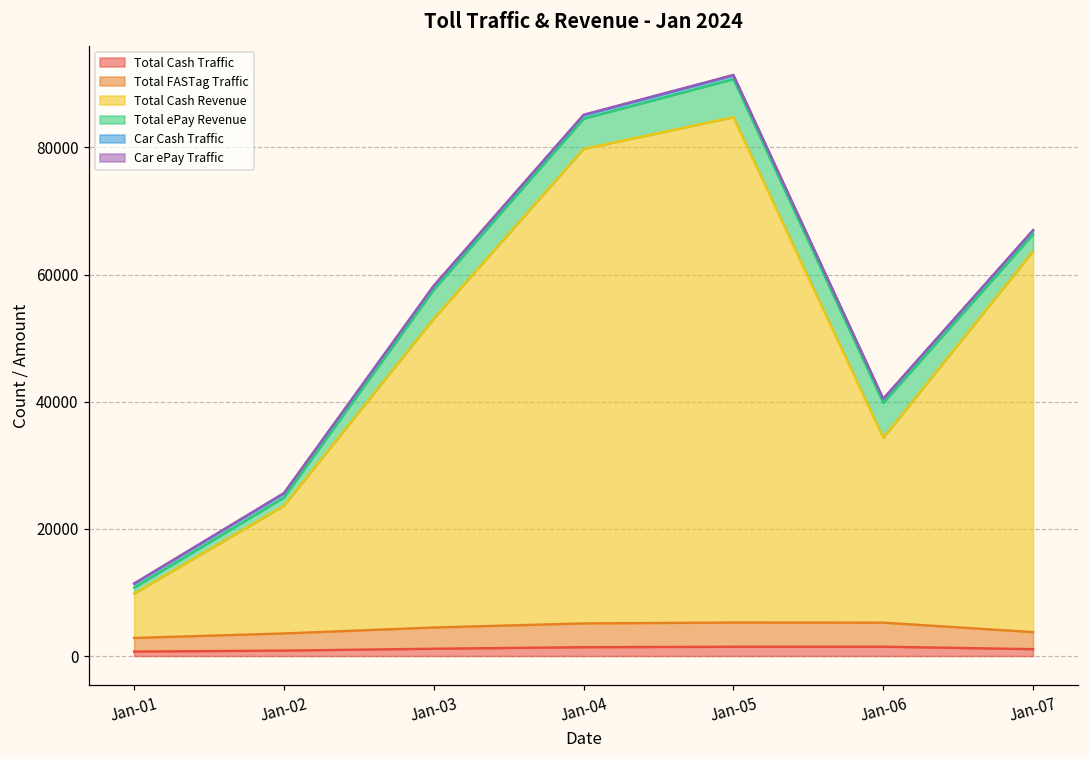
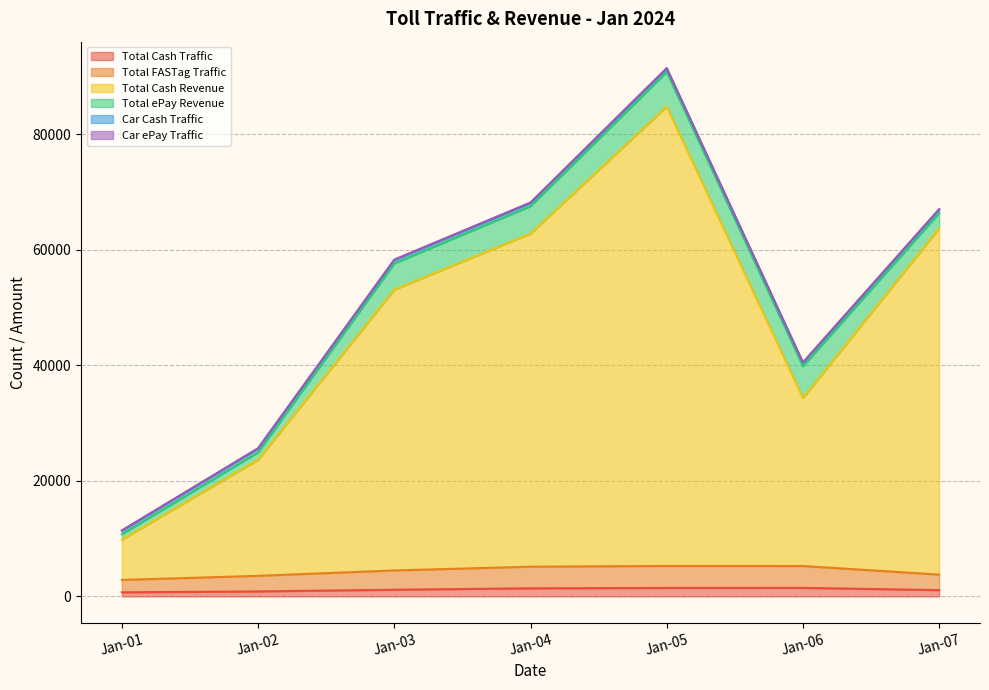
Total Cash Revenue, Jan-04: 75000 -> 58000
